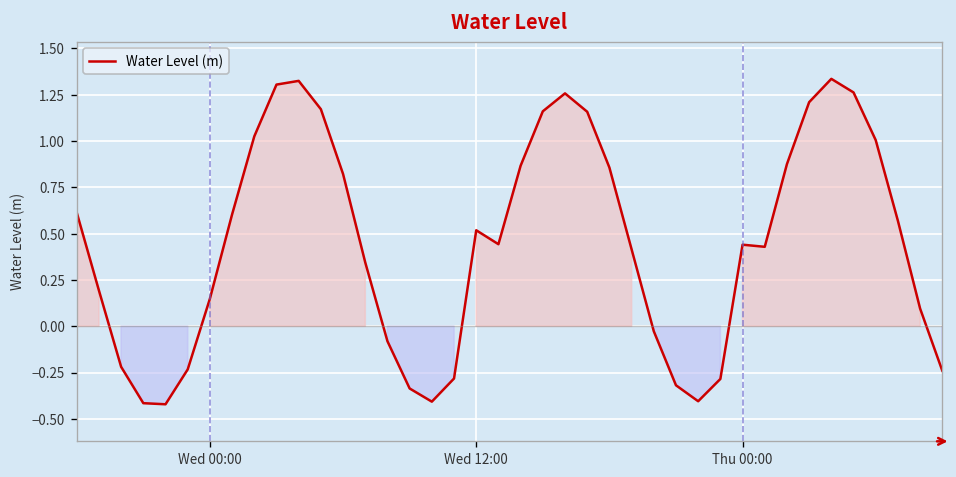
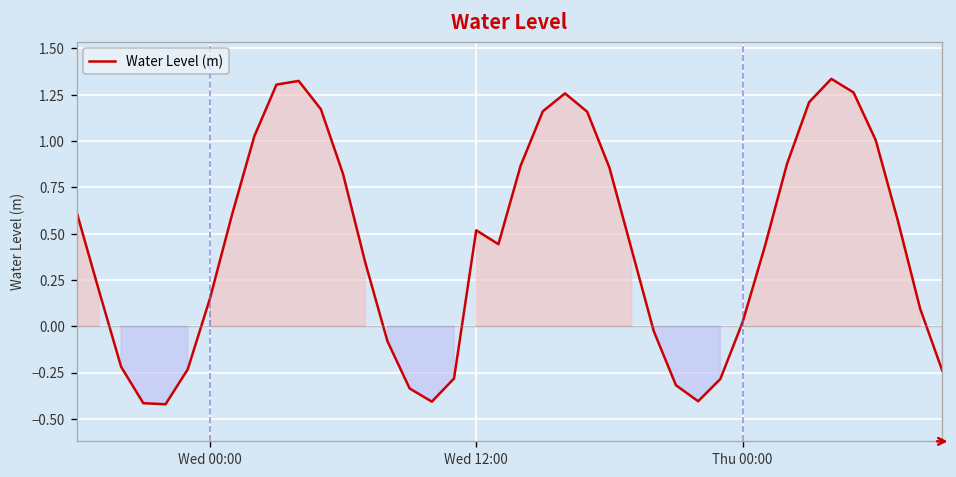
Thu 00:00: 0.44 -> 0.02
